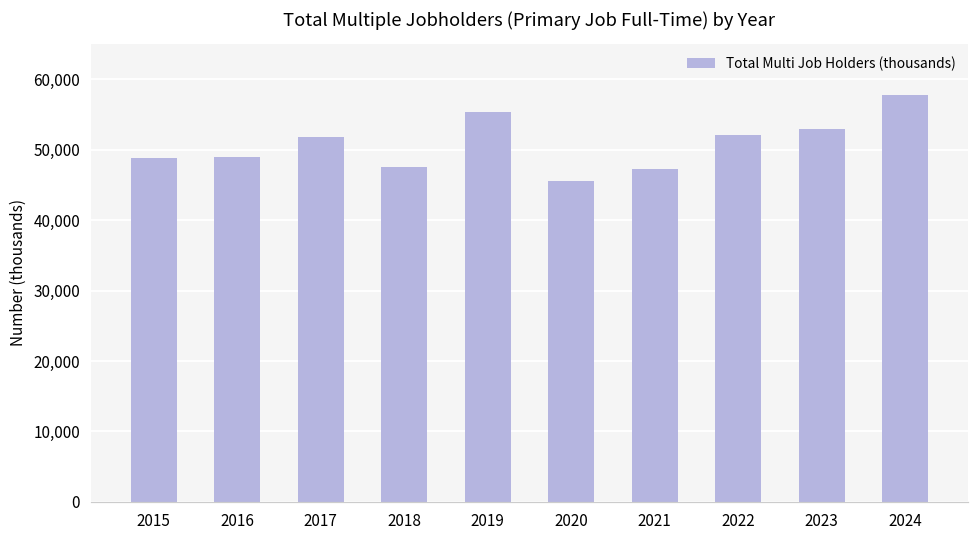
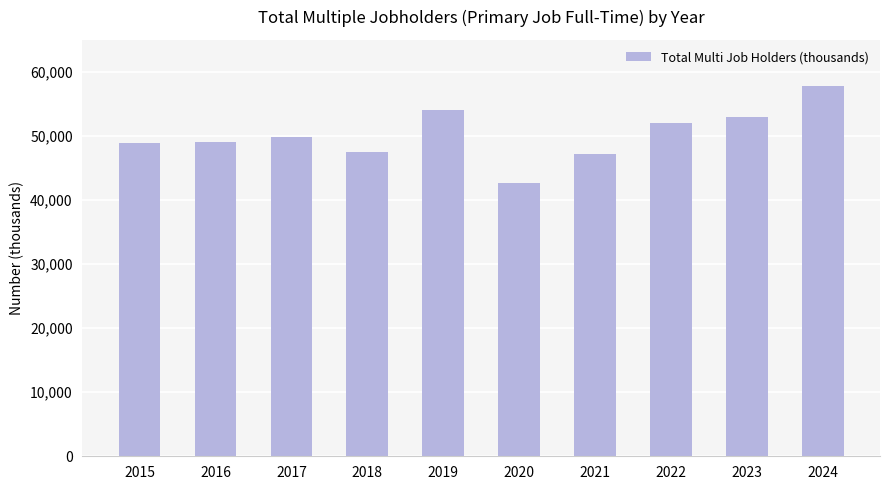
2017: 52,000 -> 50,000
2019: 55,000 -> 54,000
2020: 46,000 -> 43,000
